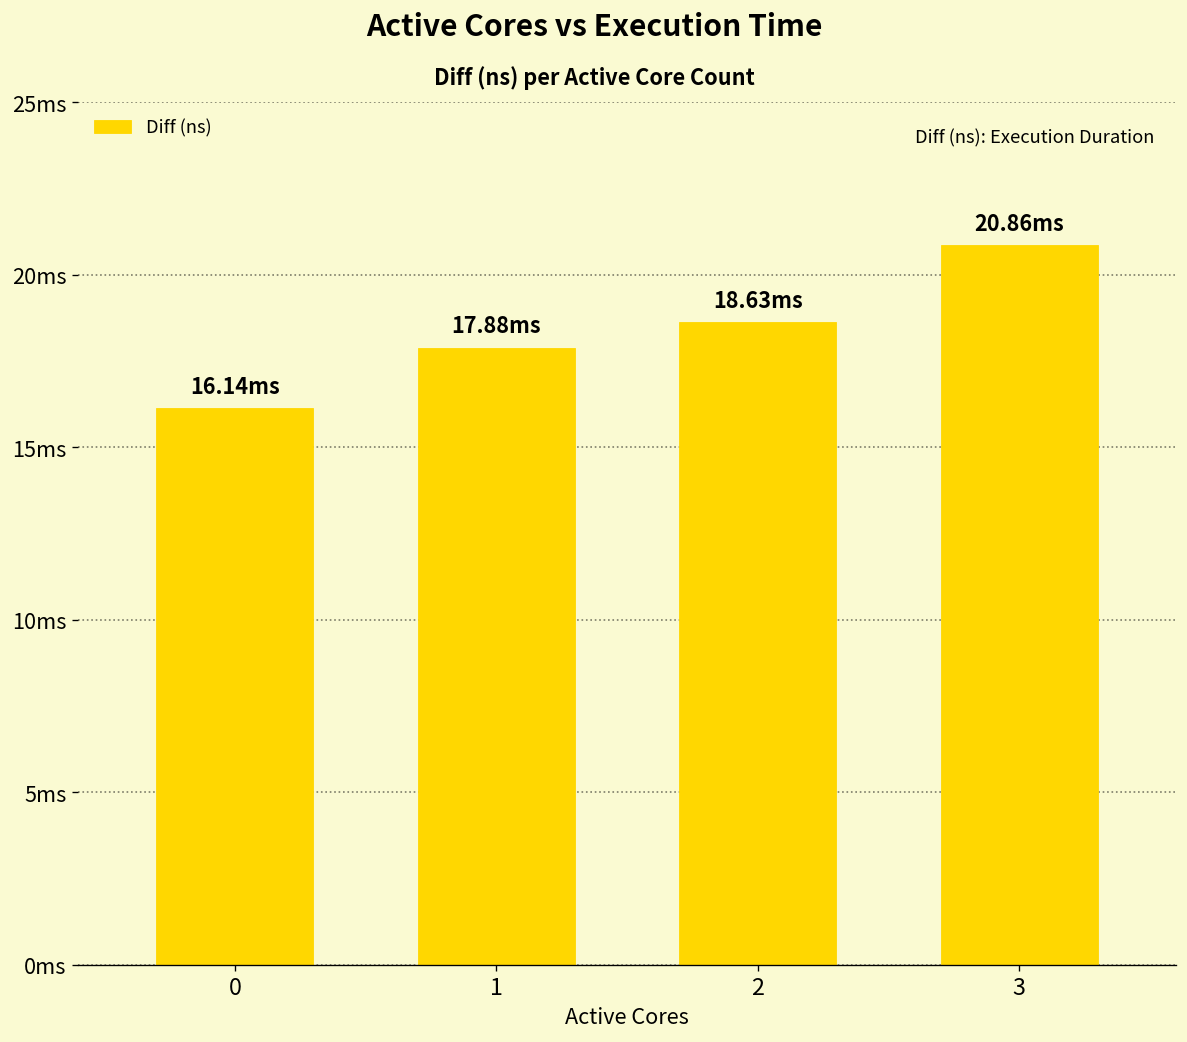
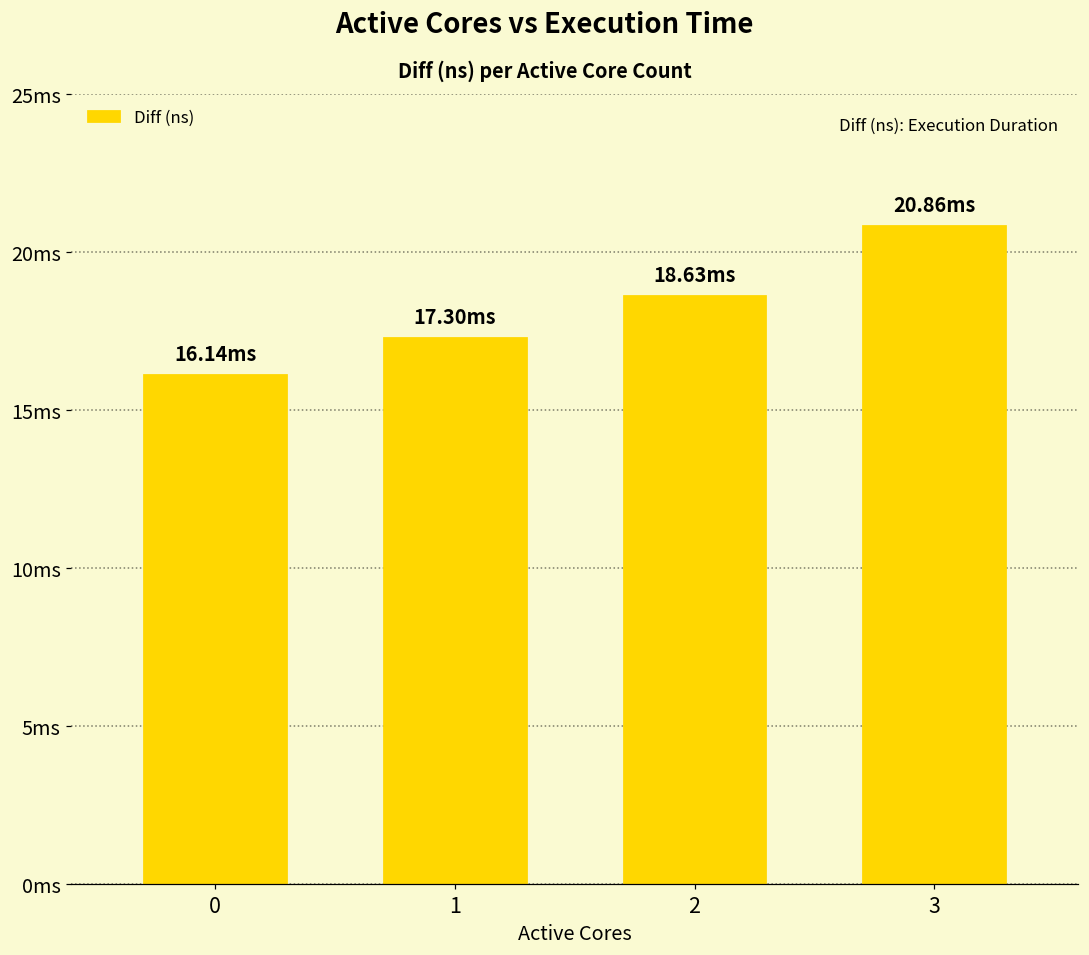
1: 17.88 -> 17.30
